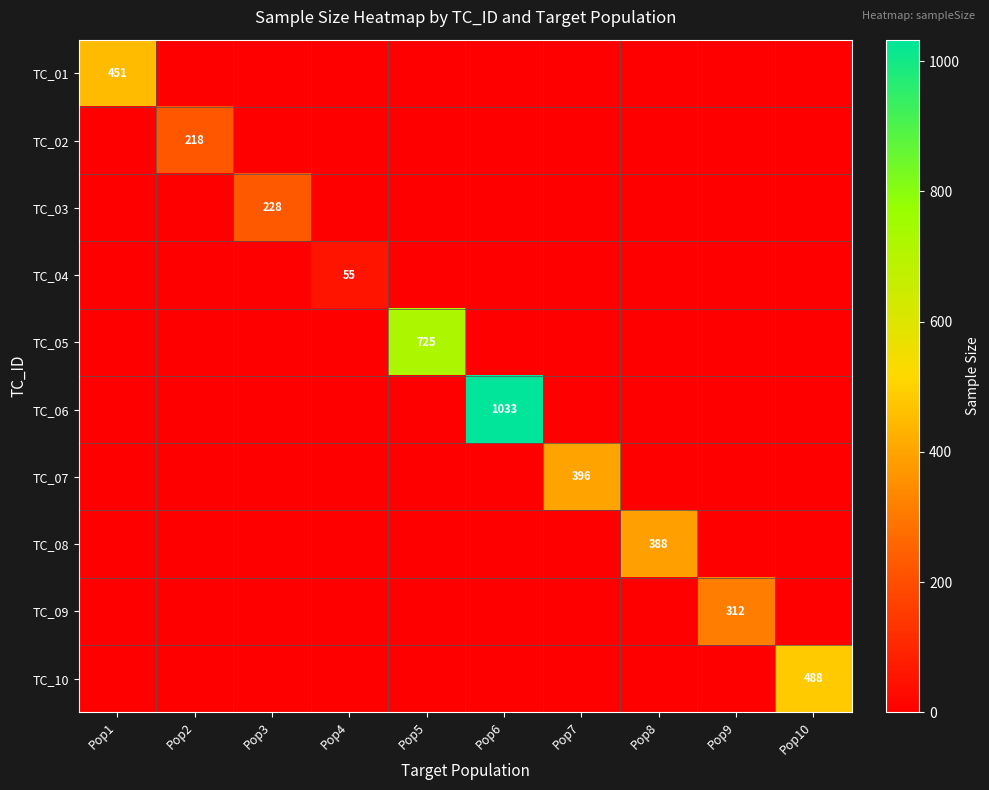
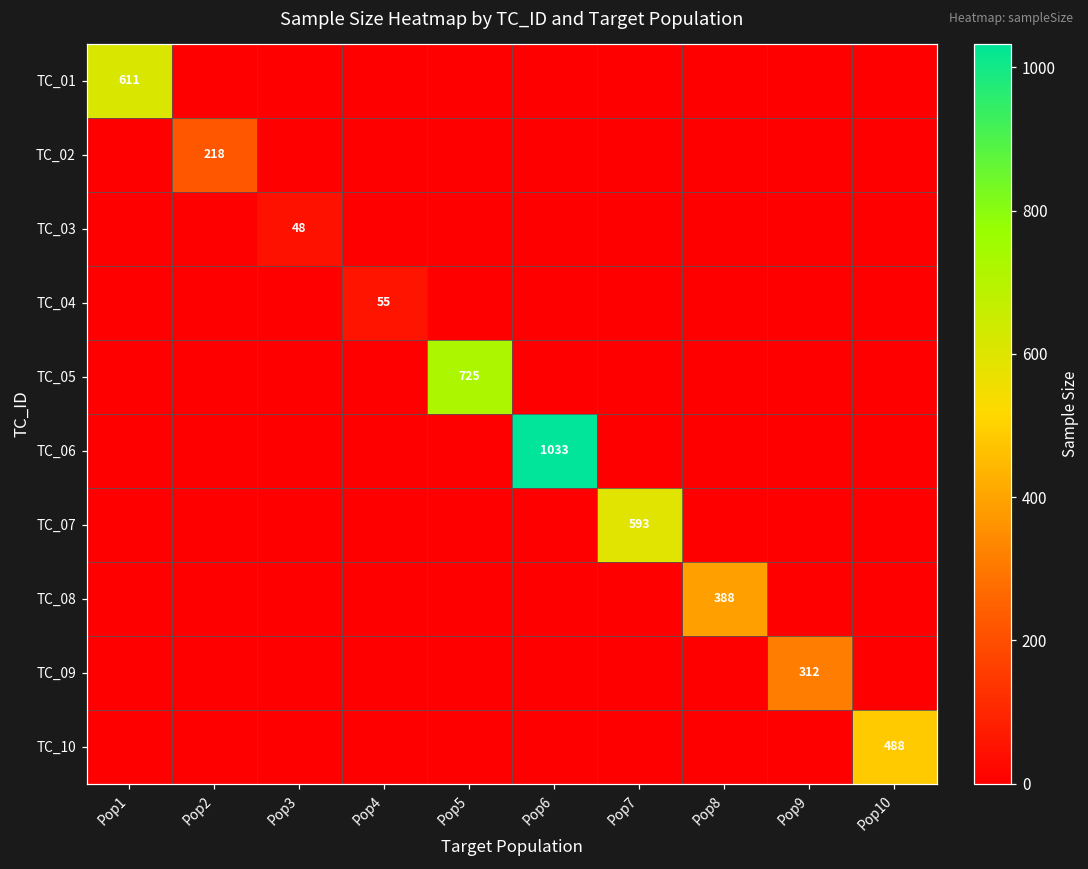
TC_01, Pop1: 451 -> 611
TC_03, Pop3: 228 -> 48
TC_07, Pop7: 396 -> 593
